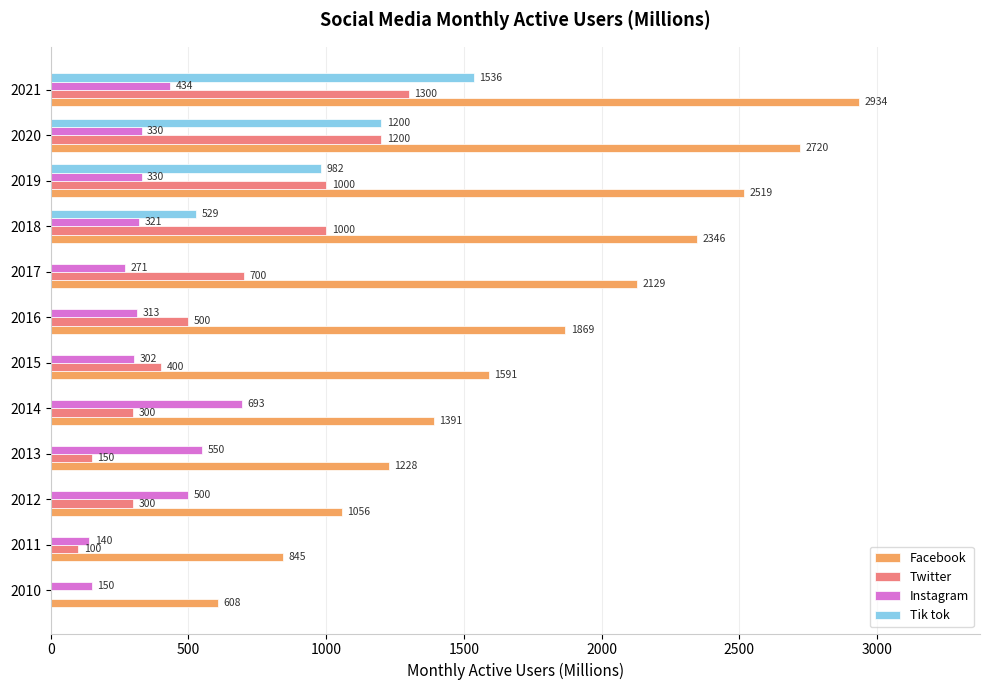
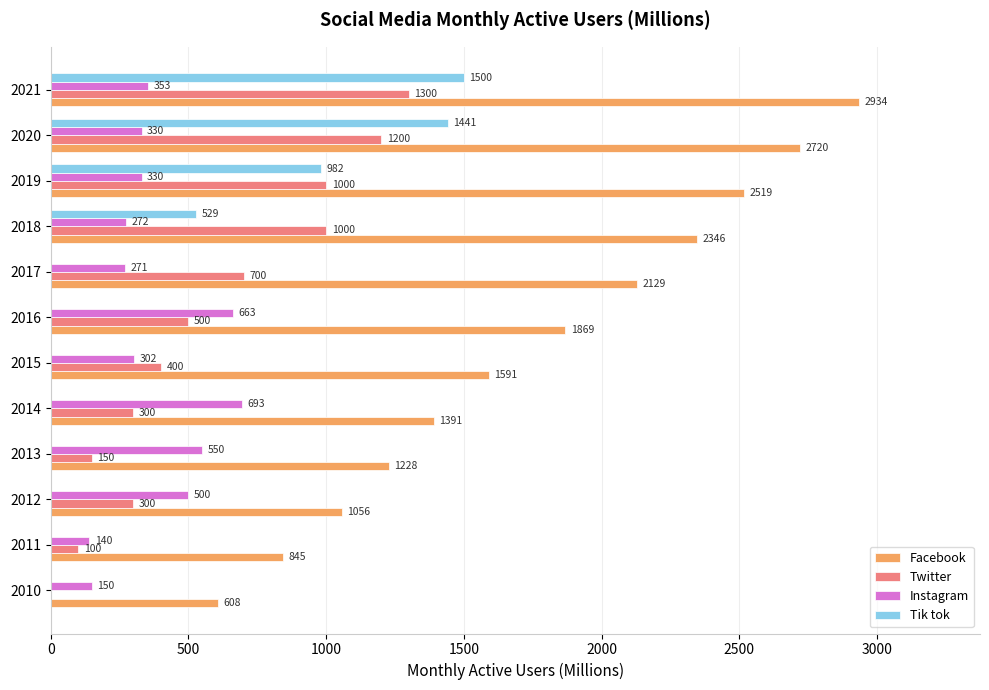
Tik tok, 2021: 1536 -> 1500
Instagram, 2021: 434 -> 353
Tik tok, 2020: 1200 -> 1441
Instagram, 2018: 321 -> 272
Instagram, 2016: 313 -> 663
